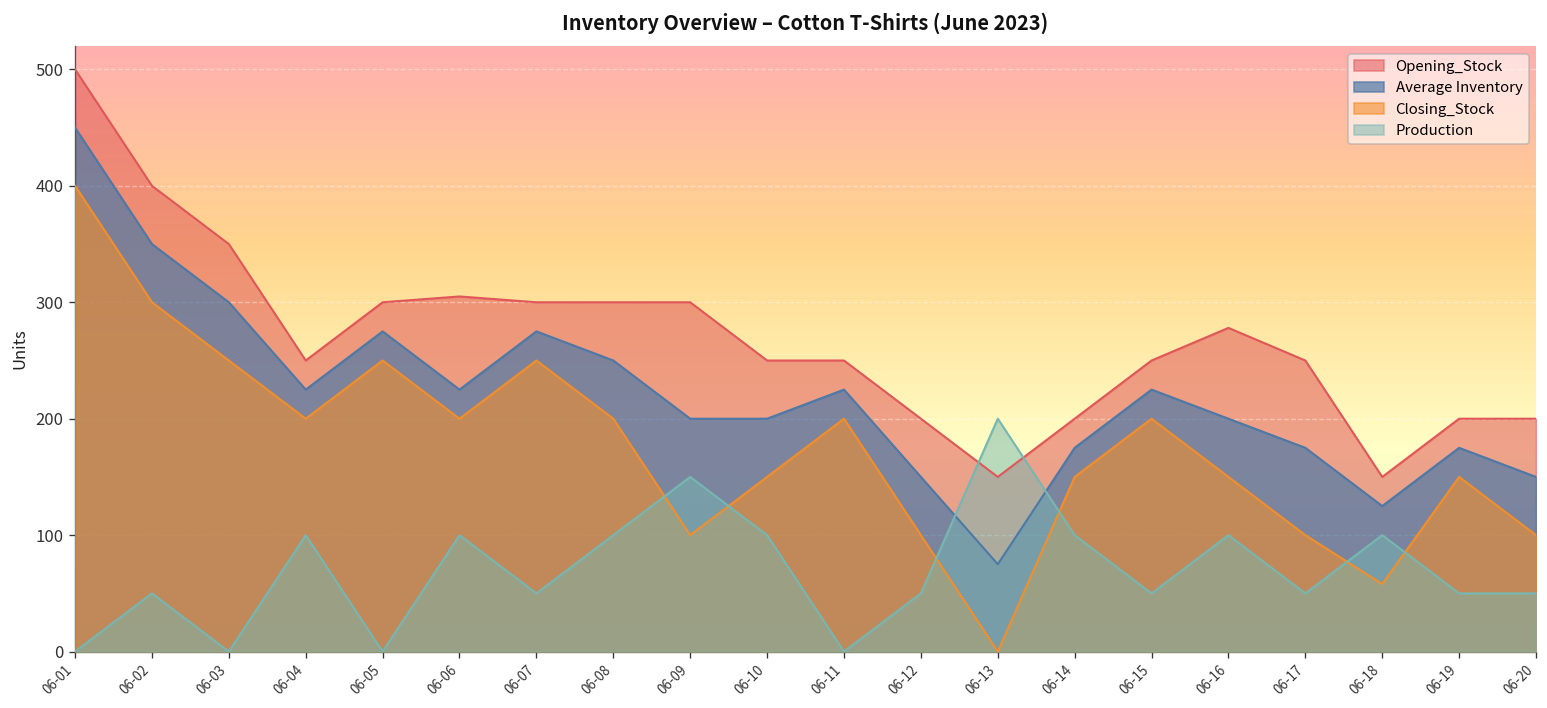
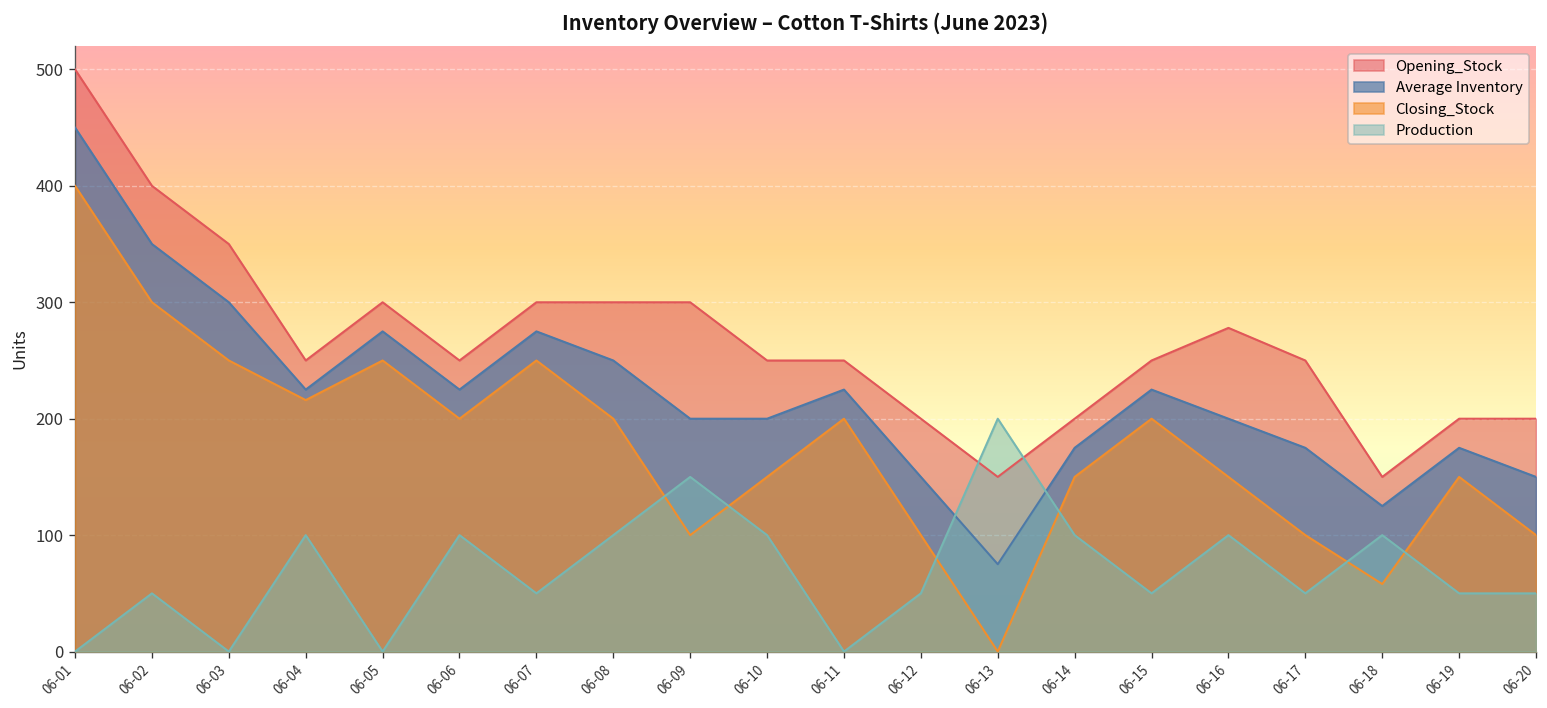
Closing_Stock, 06-04: 200 -> 220
Opening_Stock, 06-06: 310 -> 250
